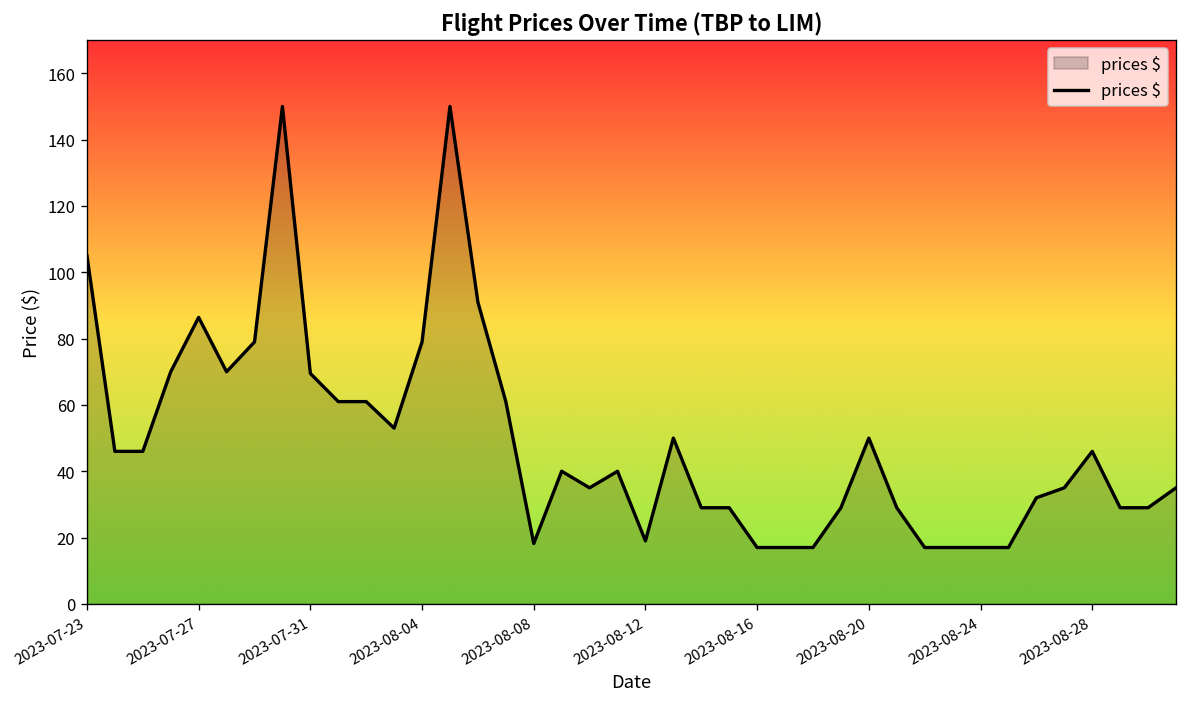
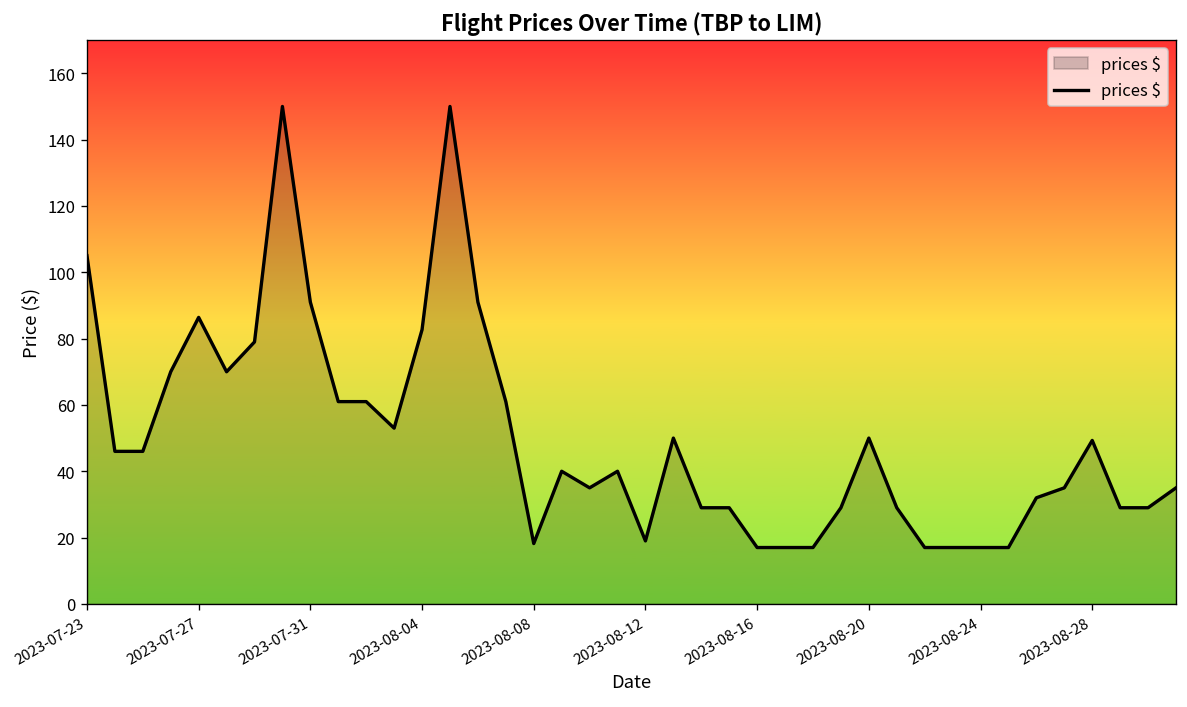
2023-07-31: 70 -> 91
2023-08-04: 79 -> 83
2023-08-28: 46 -> 49
